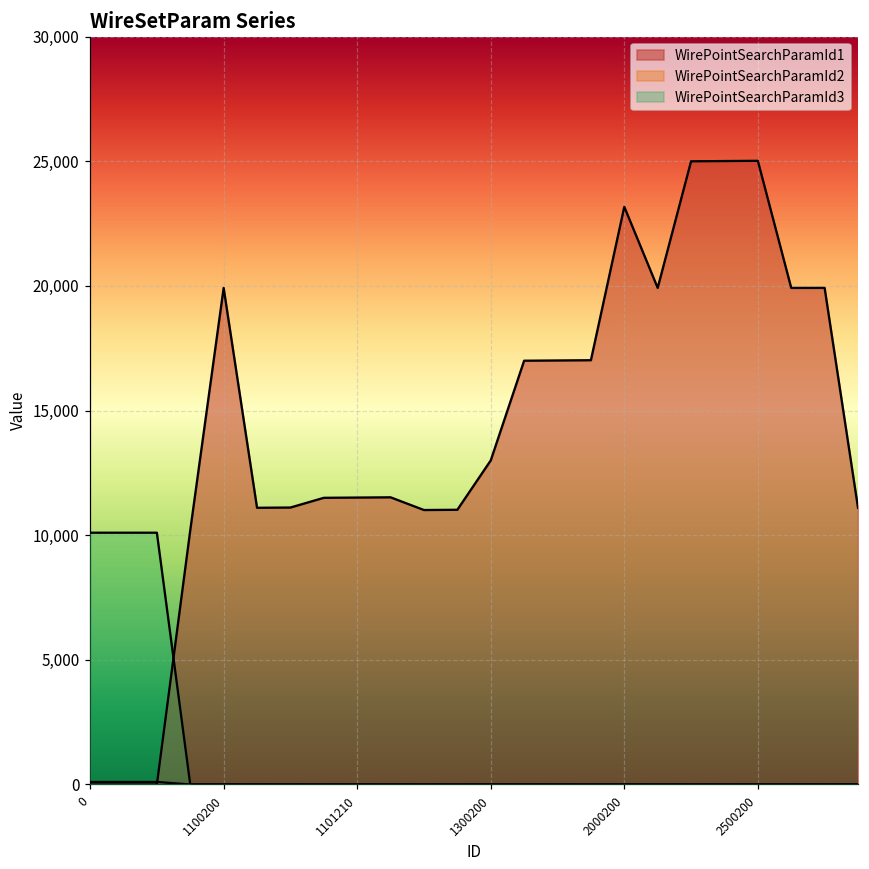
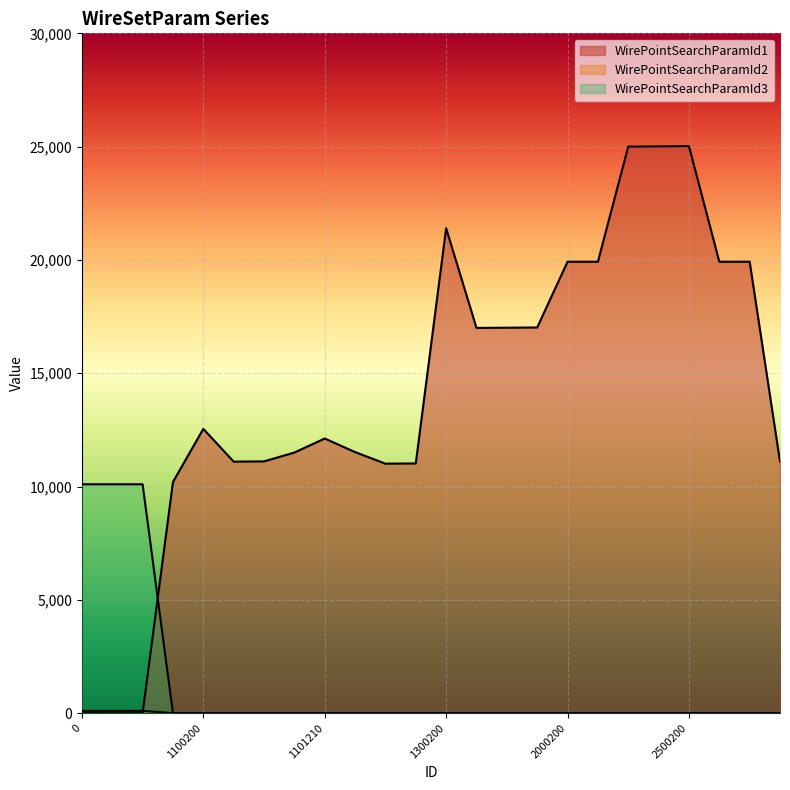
WirePointSearchParamId1, 1100200: 19,900 -> 12,500
WirePointSearchParamId1, 1101210: 11,500 -> 12,100
WirePointSearchParamId1, 1300200: 13,000 -> 21,400
WirePointSearchParamId1, 2000200: 23,200 -> 19,900
